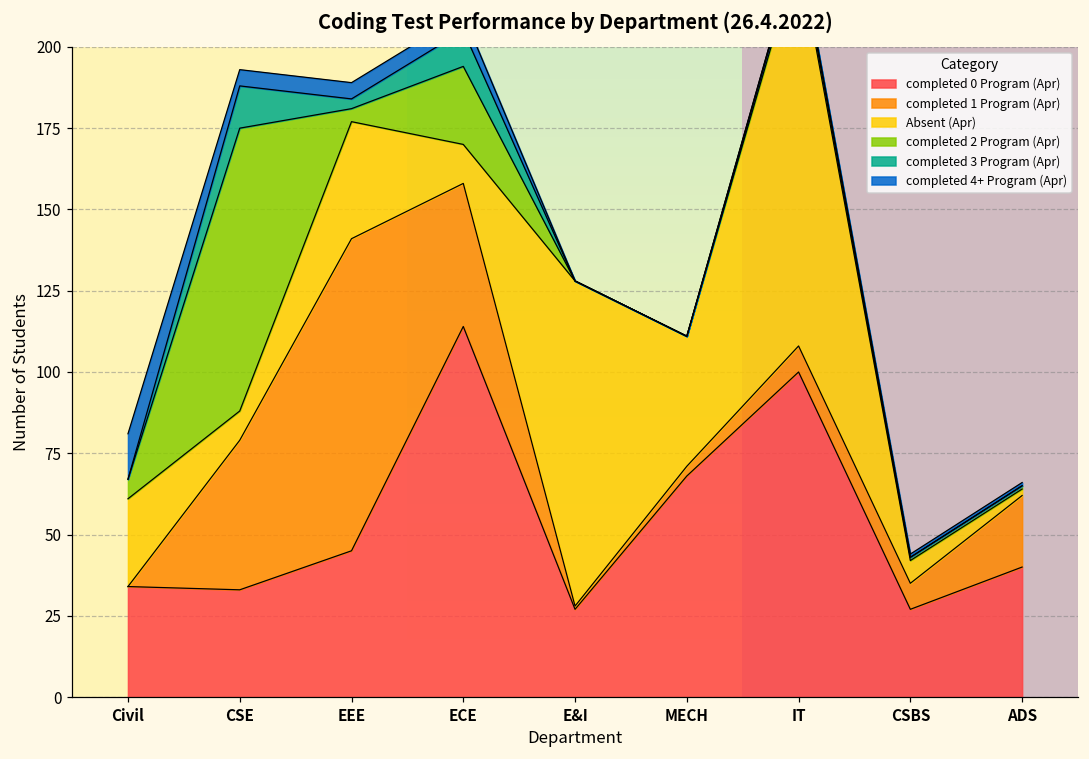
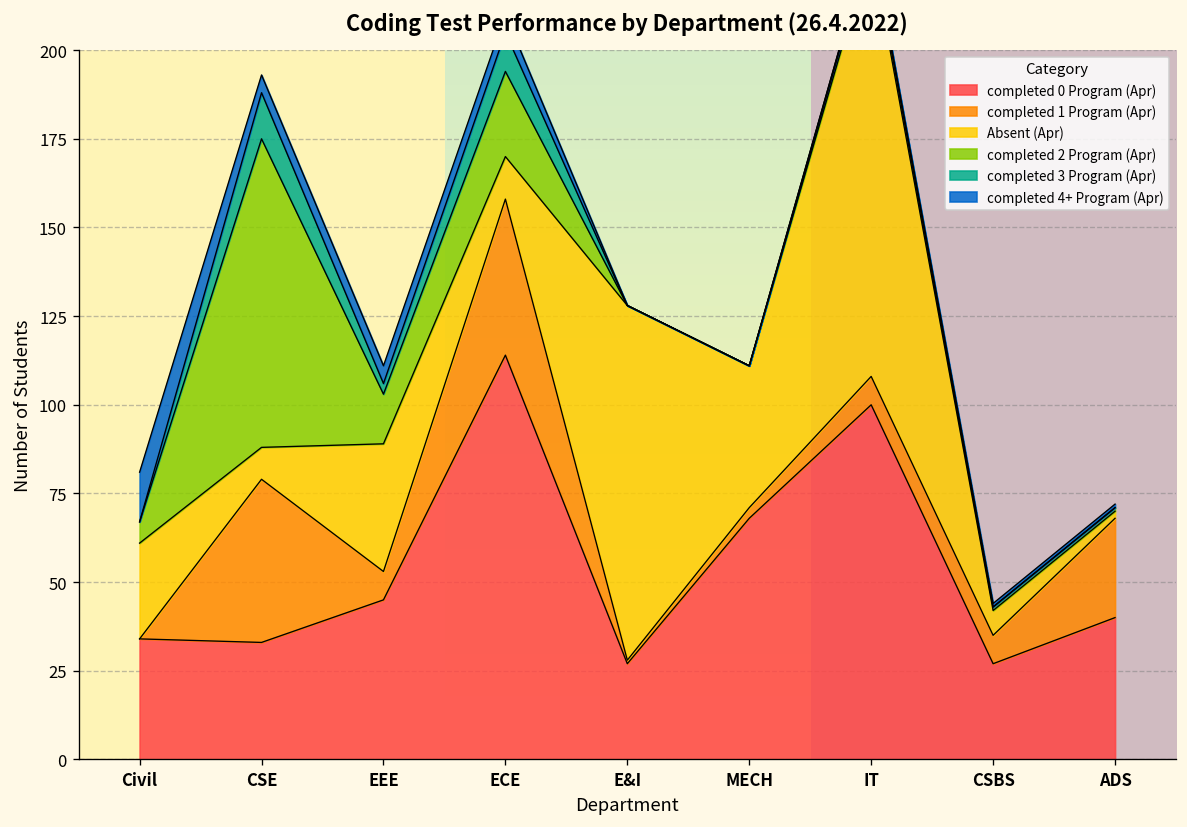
completed 1 Program (Apr), EEE: 96 -> 8
completed 2 Program (Apr), EEE: 4 -> 14
completed 1 Program (Apr), ADS: 22 -> 28
